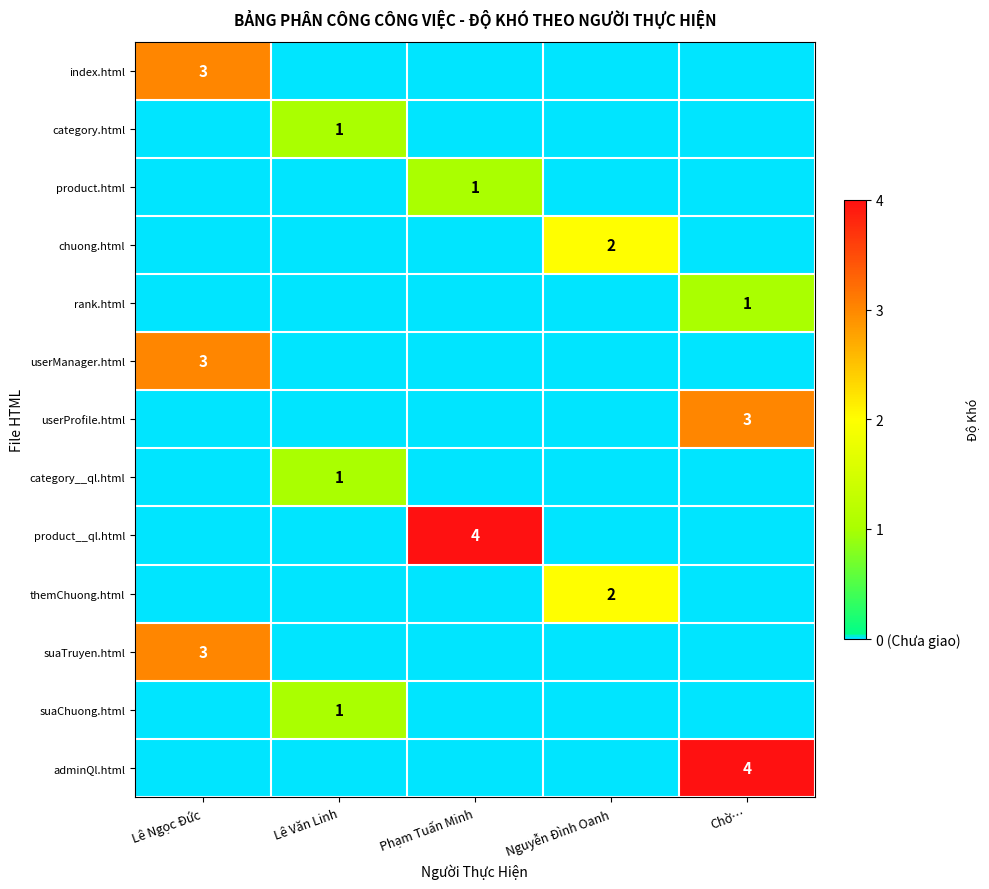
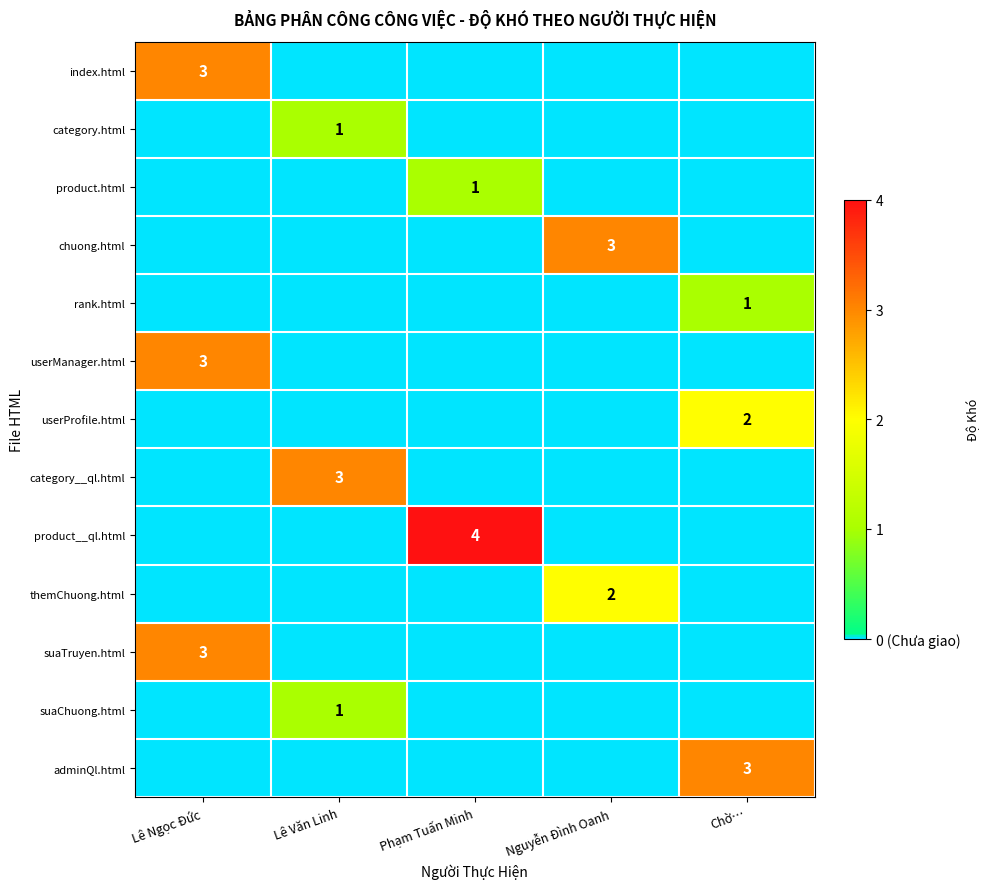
chuong.html, Nguyễn Đình Oanh: 2 -> 3
userProfile.html, Chờ…: 3 -> 2
category__ql.html, Lê Văn Linh: 1 -> 3
adminQl.html, Chờ…: 4 -> 3
